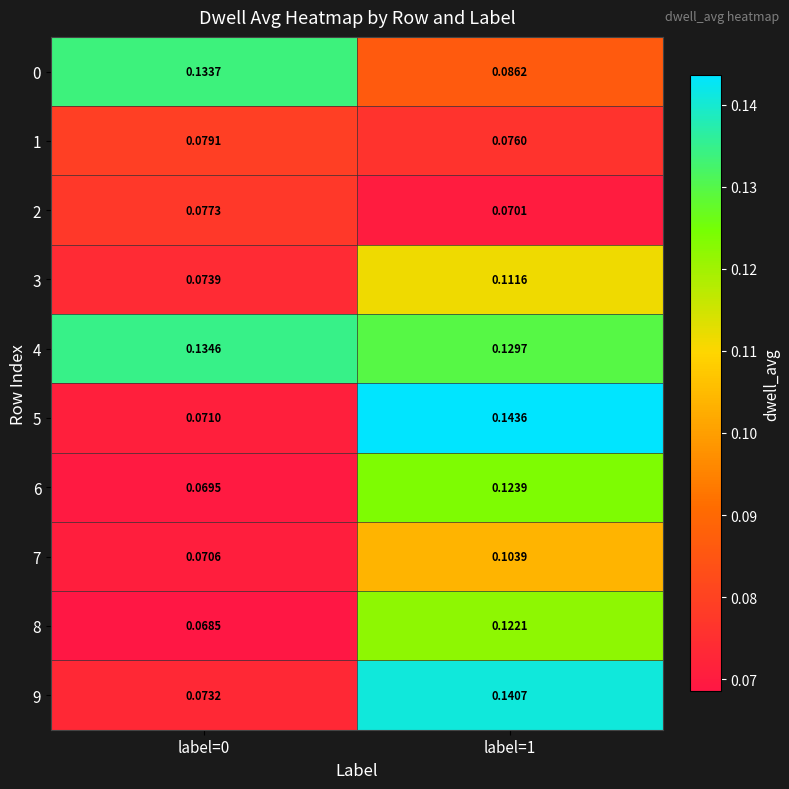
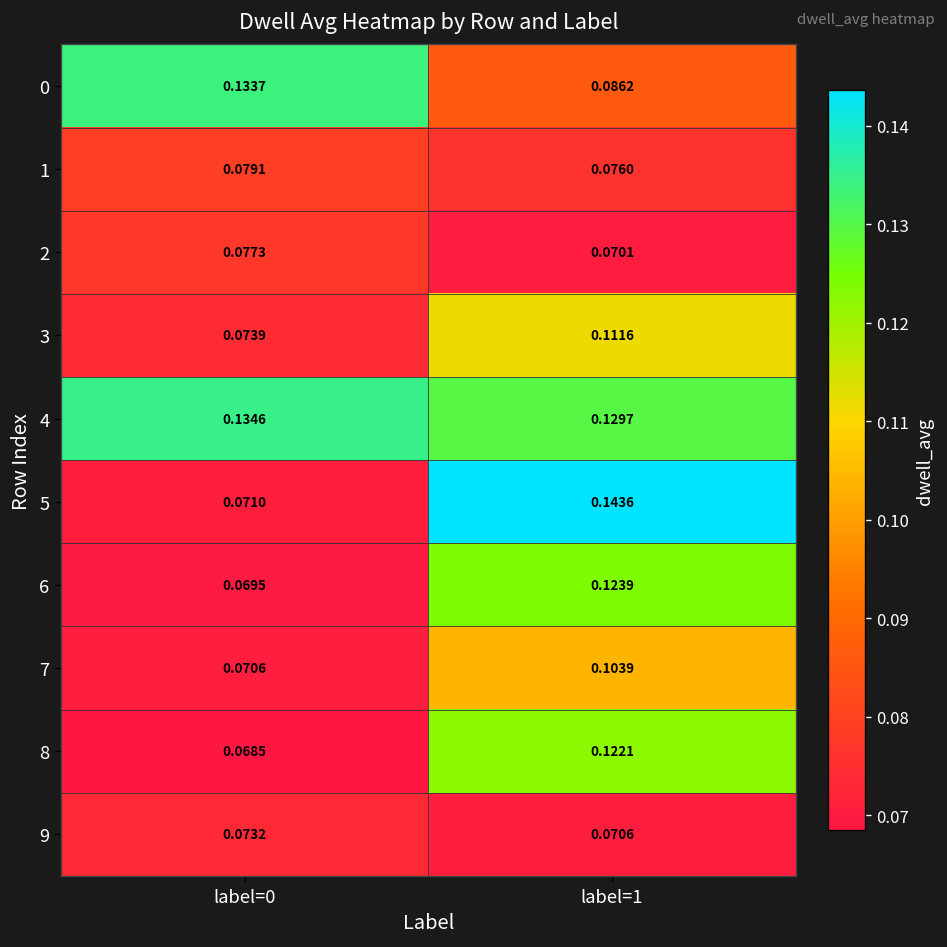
9, label=1: 0.1407 -> 0.0706
